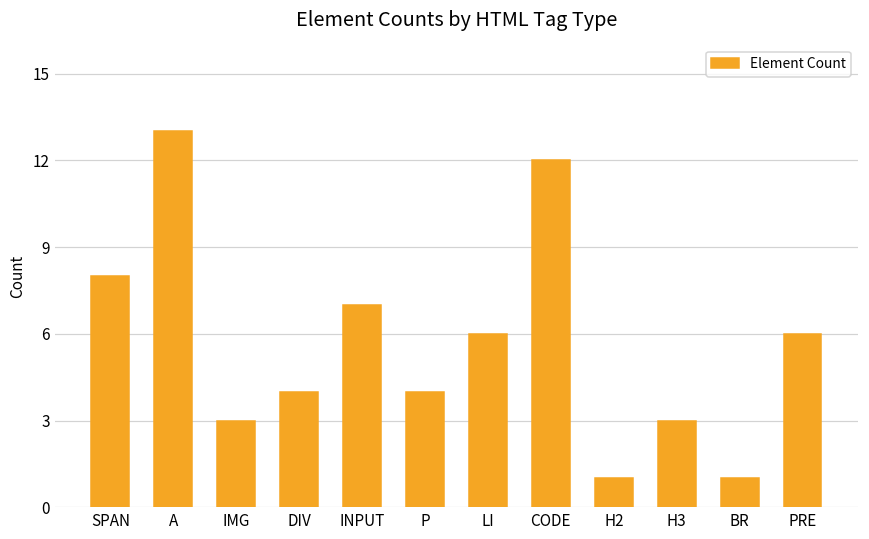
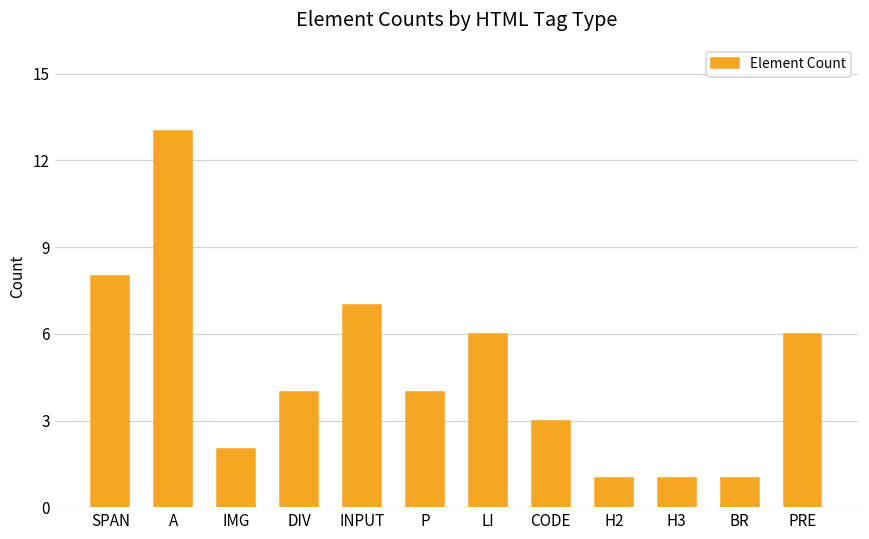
IMG: 3 -> 2
CODE: 12 -> 3
H3: 3 -> 1
